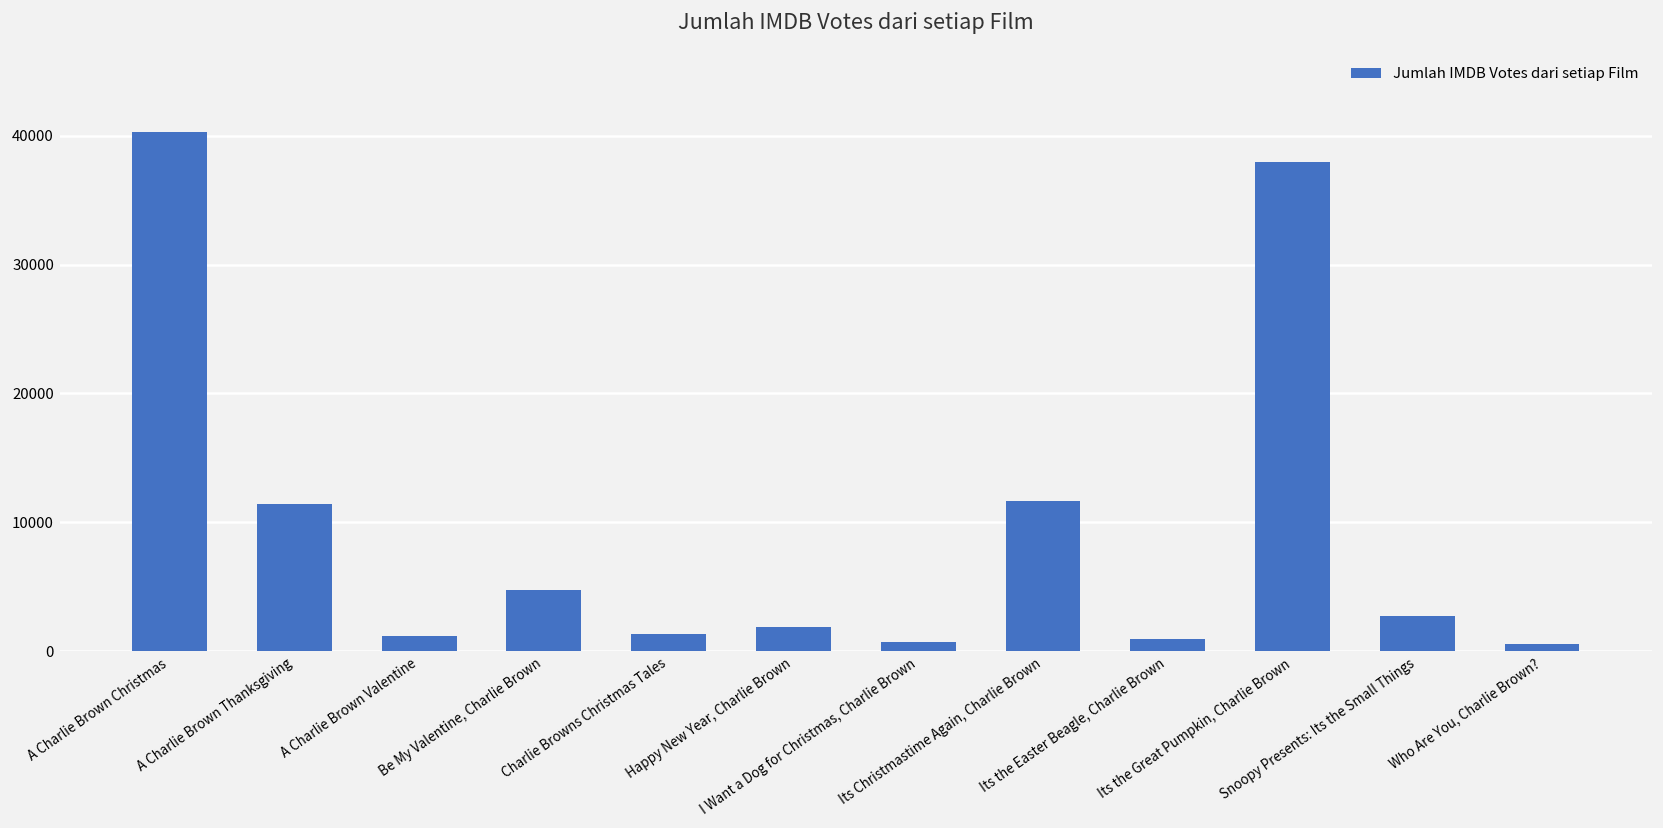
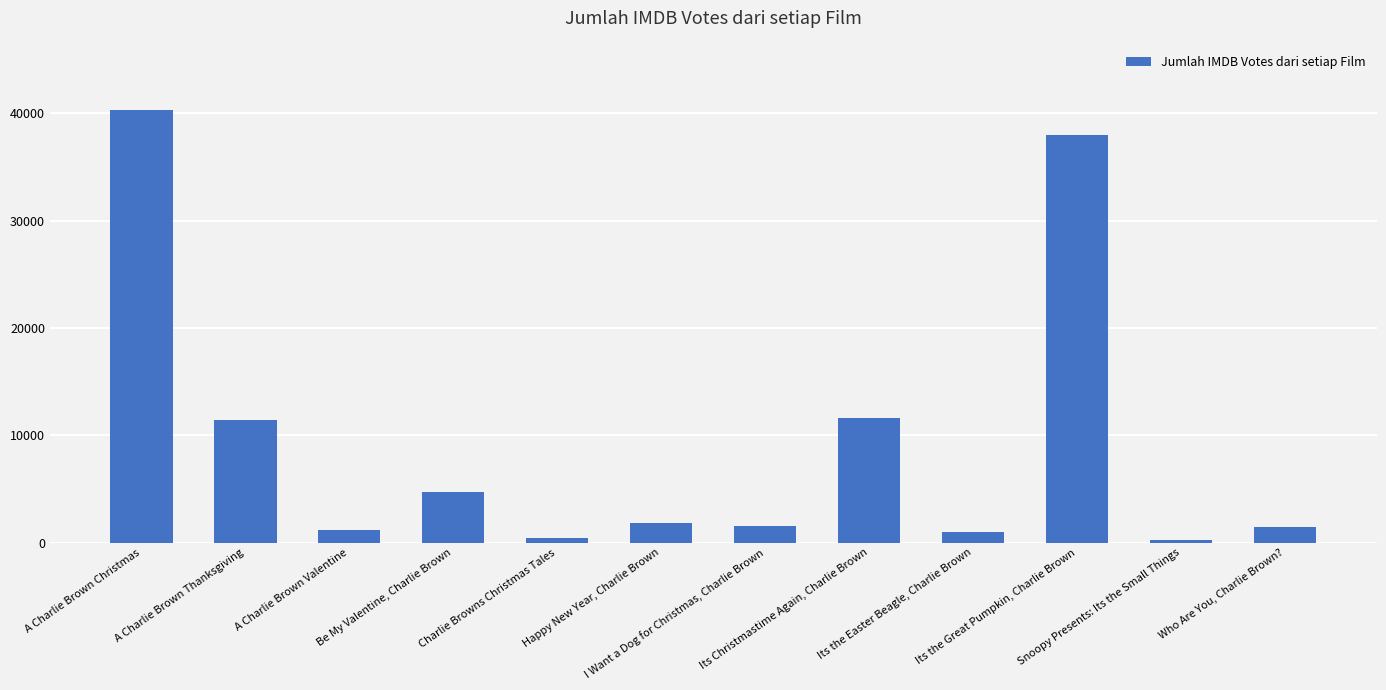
Charlie Browns Christmas Tales: 1300 -> 400
I Want a Dog for Christmas, Charlie Brown: 700 -> 1600
Snoopy Presents: Its the Small Things: 2700 -> 200
Who Are You, Charlie Brown?: 600 -> 1500
